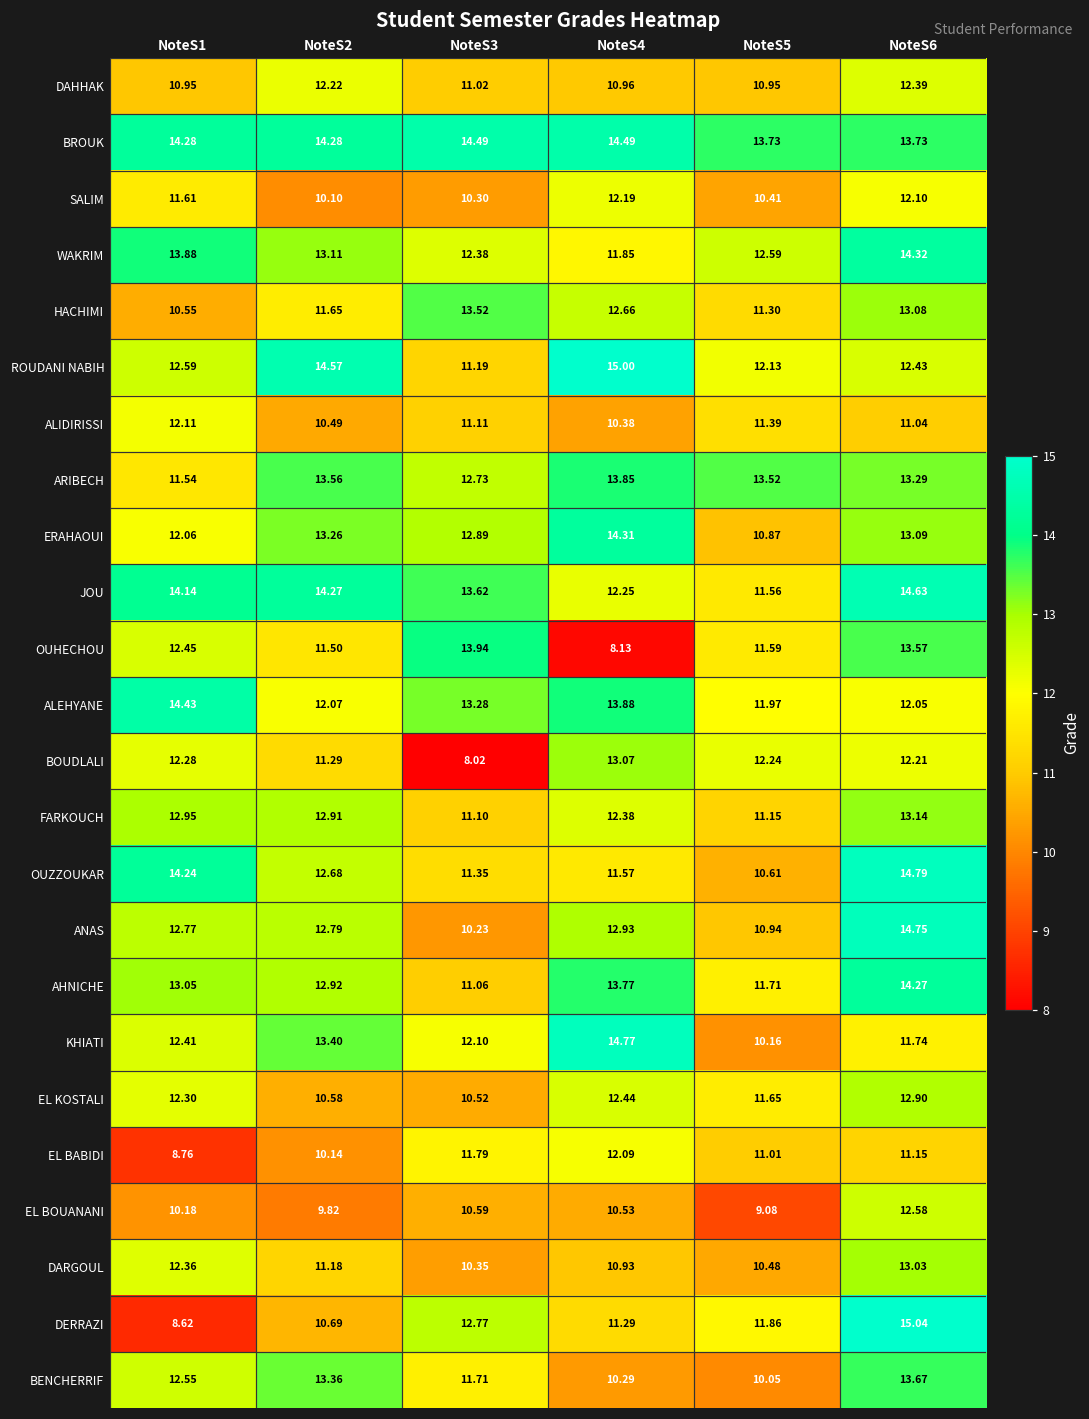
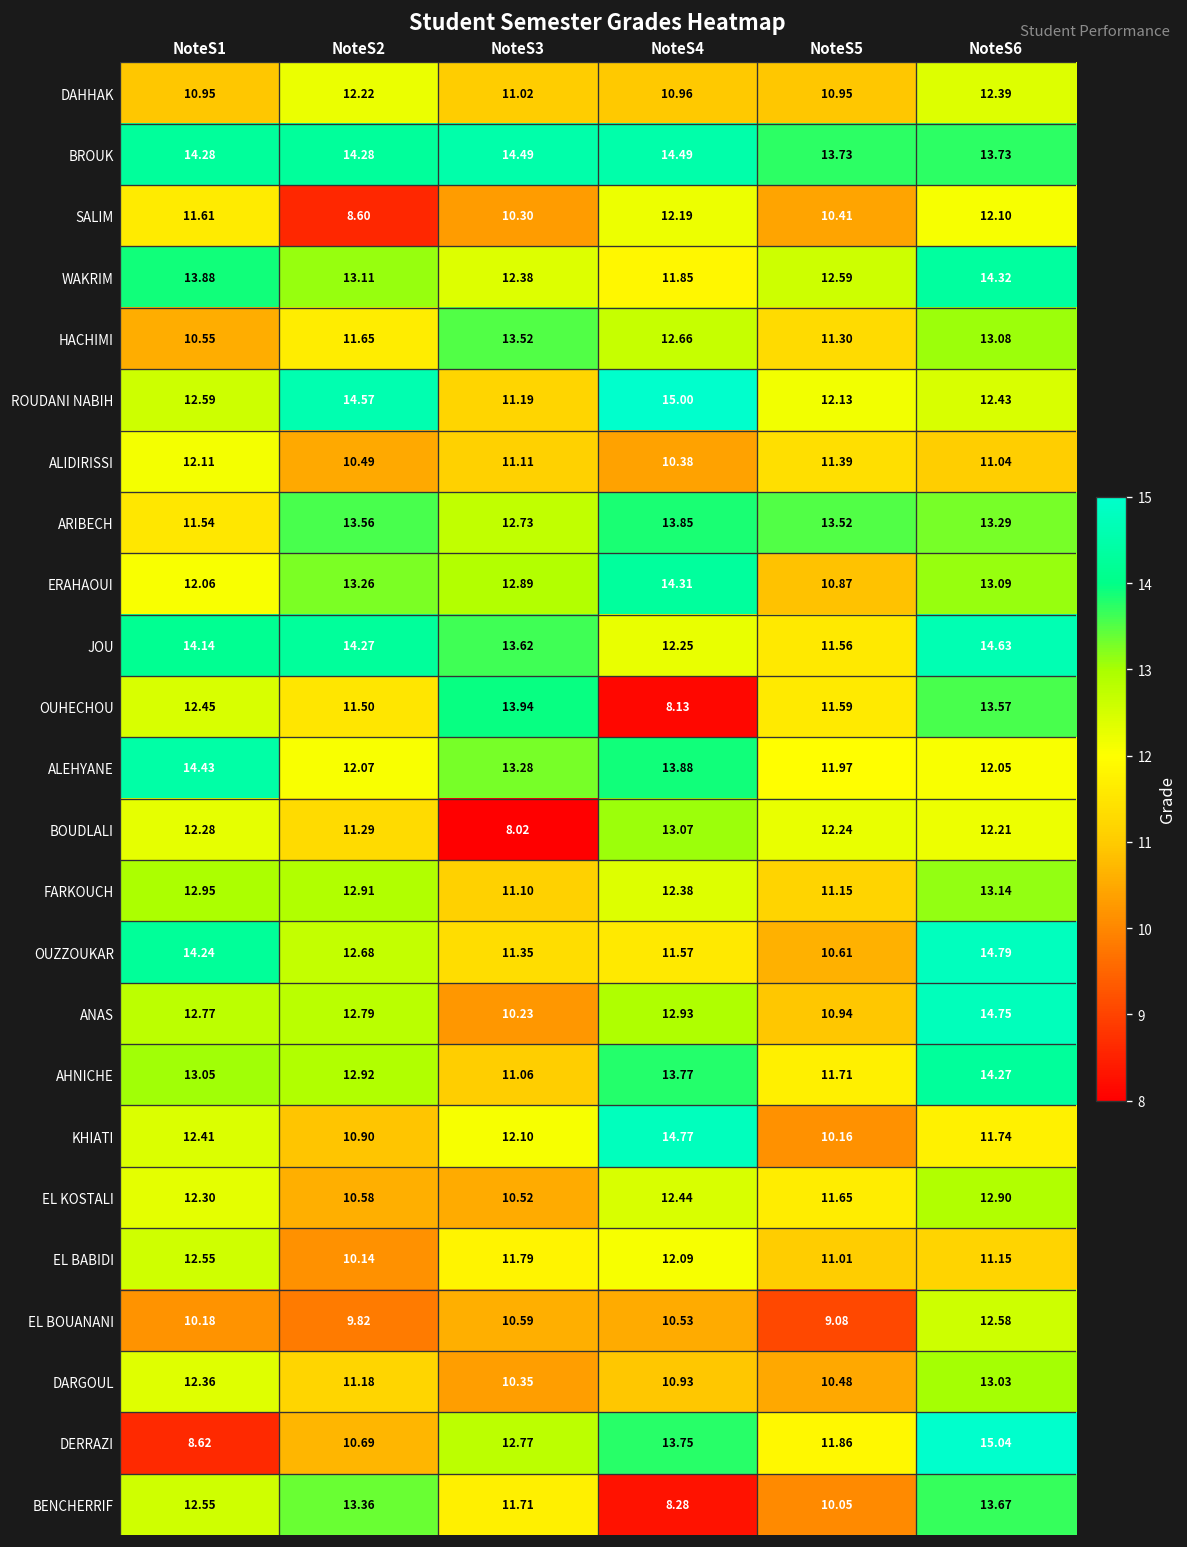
SALIM, NoteS2: 10.10 -> 8.60
KHIATI, NoteS2: 13.40 -> 10.90
EL BABIDI, NoteS1: 8.76 -> 12.55
DERRAZI, NoteS4: 11.29 -> 13.75
BENCHERRIF, NoteS4: 10.29 -> 8.28
